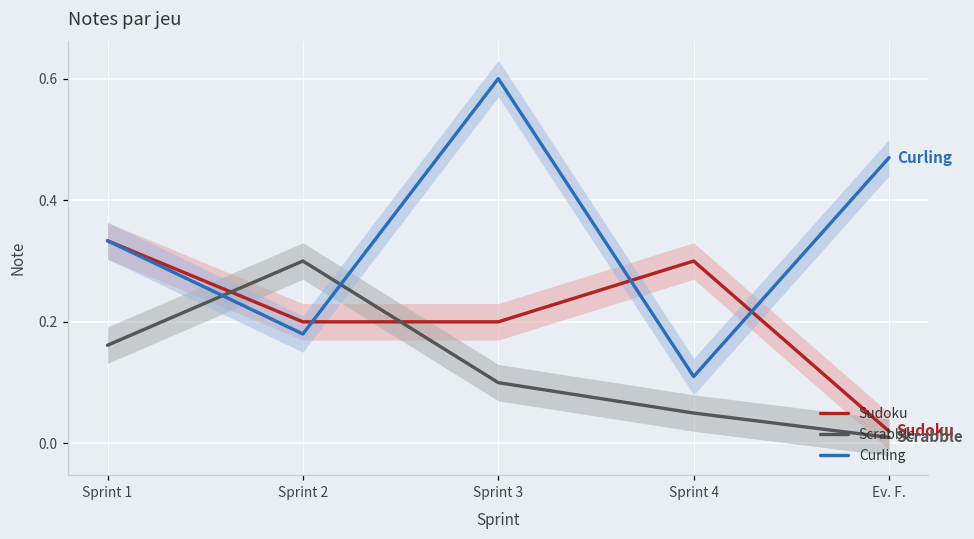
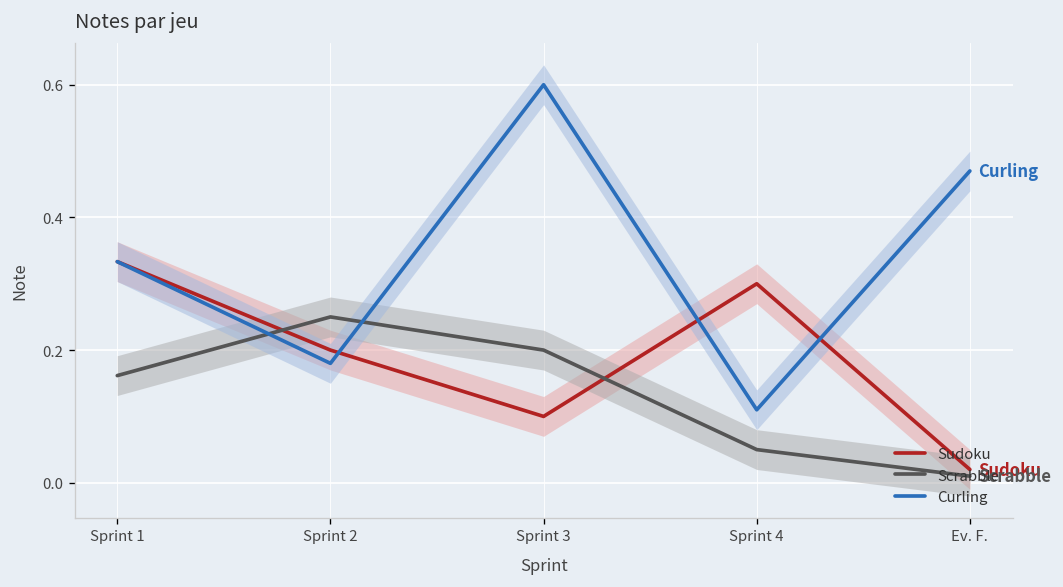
Scrabble, Sprint 2: 0.30 -> 0.25
Sudoku, Sprint 3: 0.2 -> 0.1
Scrabble, Sprint 3: 0.1 -> 0.2
